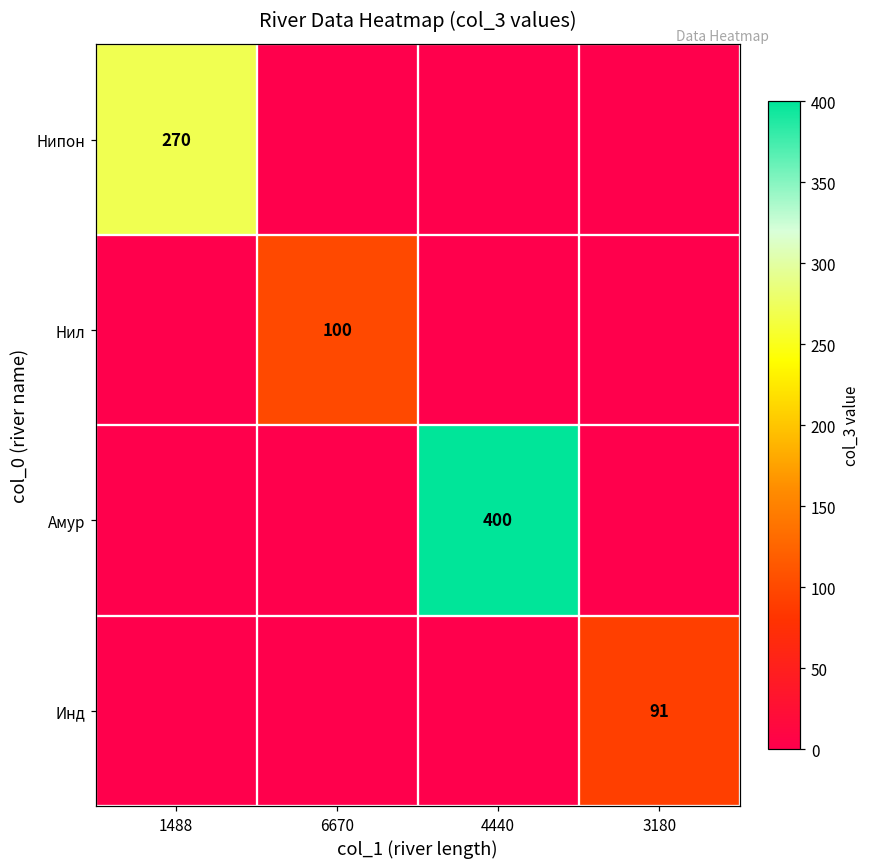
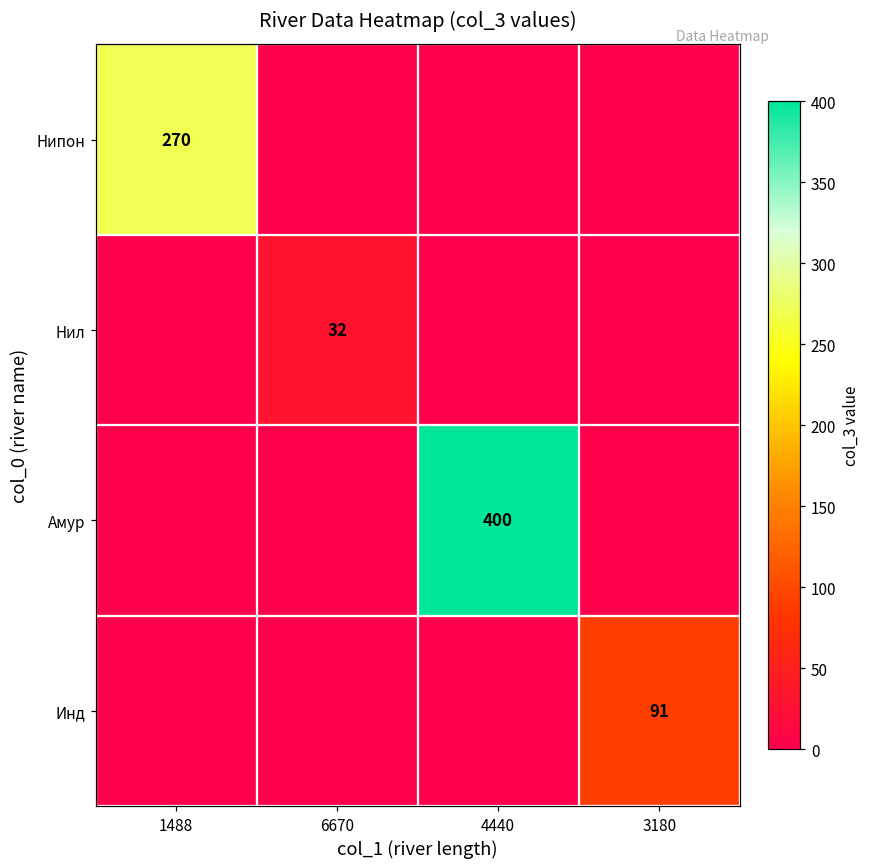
Нил, 6670: 100 -> 32
